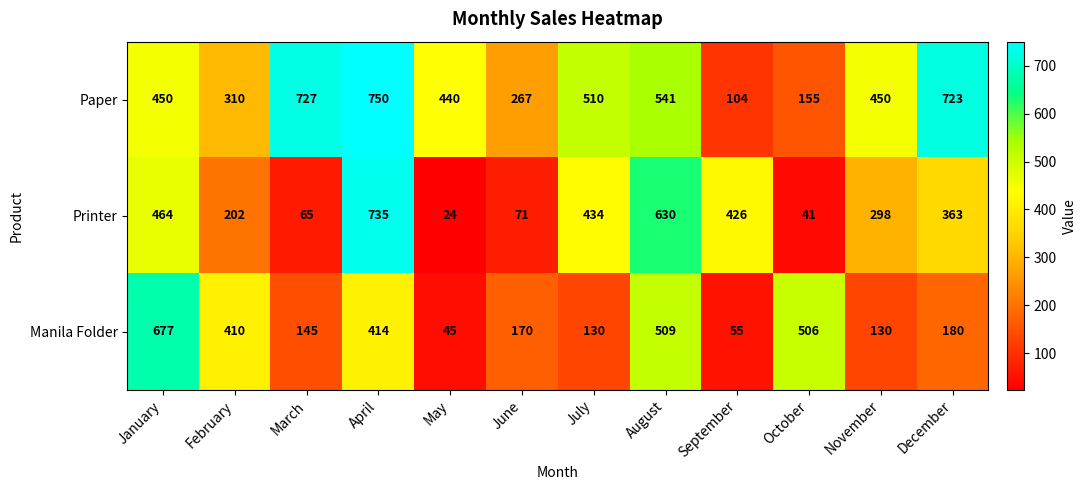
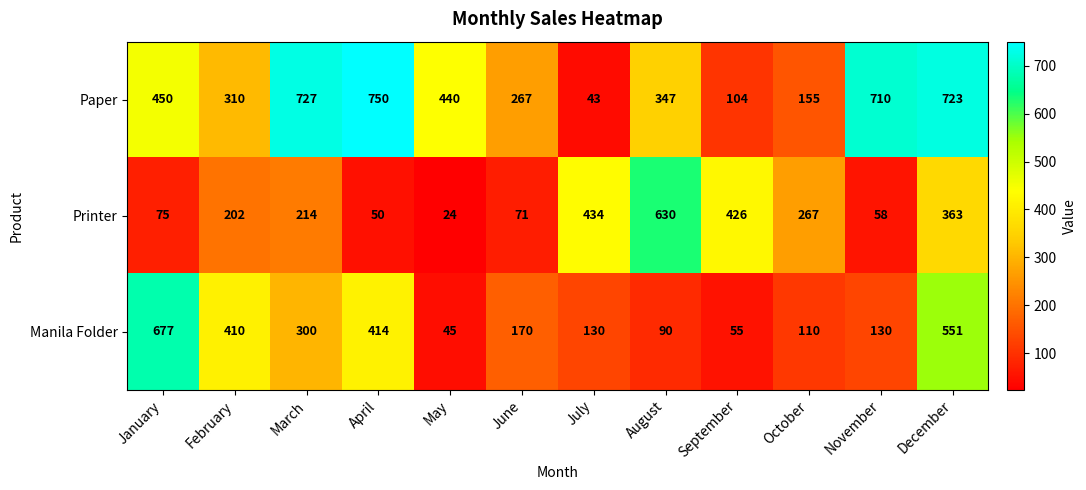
Paper, July: 510 -> 43
Paper, August: 541 -> 347
Paper, November: 450 -> 710
Printer, January: 464 -> 75
Printer, March: 65 -> 214
Printer, April: 735 -> 50
Printer, October: 41 -> 267
Printer, November: 298 -> 58
Manila Folder, March: 145 -> 300
Manila Folder, August: 509 -> 90
Manila Folder, October: 506 -> 110
Manila Folder, December: 180 -> 551
